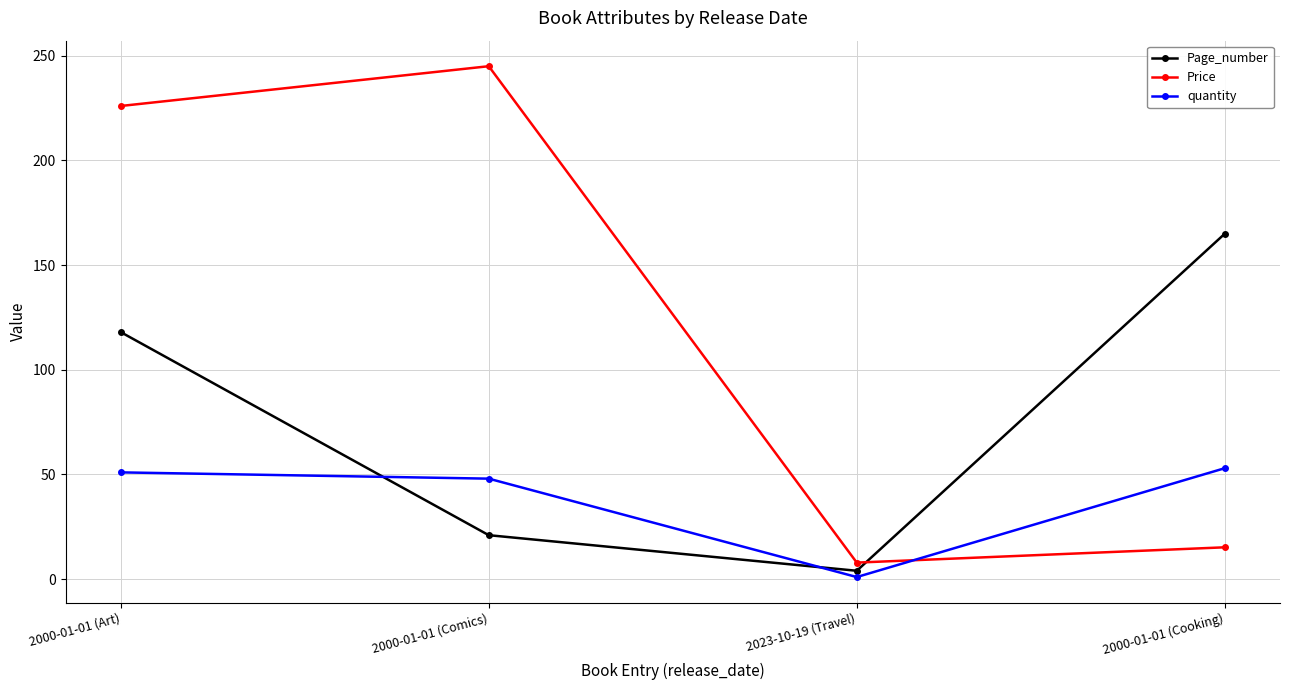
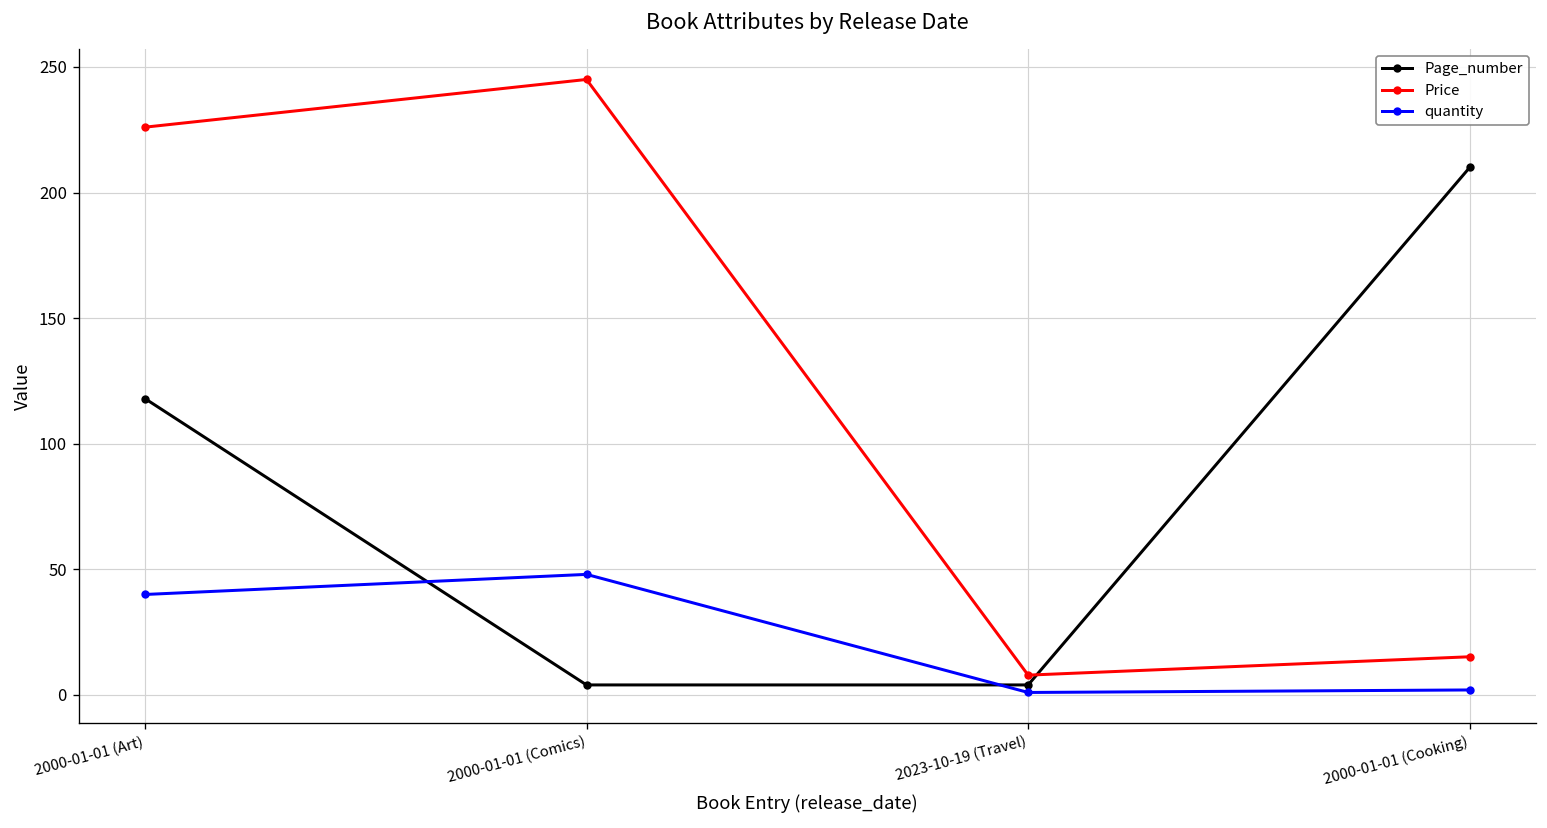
quantity, 2000-01-01 (Art): 51 -> 40
Page_number, 2000-01-01 (Comics): 21 -> 4
Page_number, 2000-01-01 (Cooking): 165 -> 210
quantity, 2000-01-01 (Cooking): 53 -> 2
